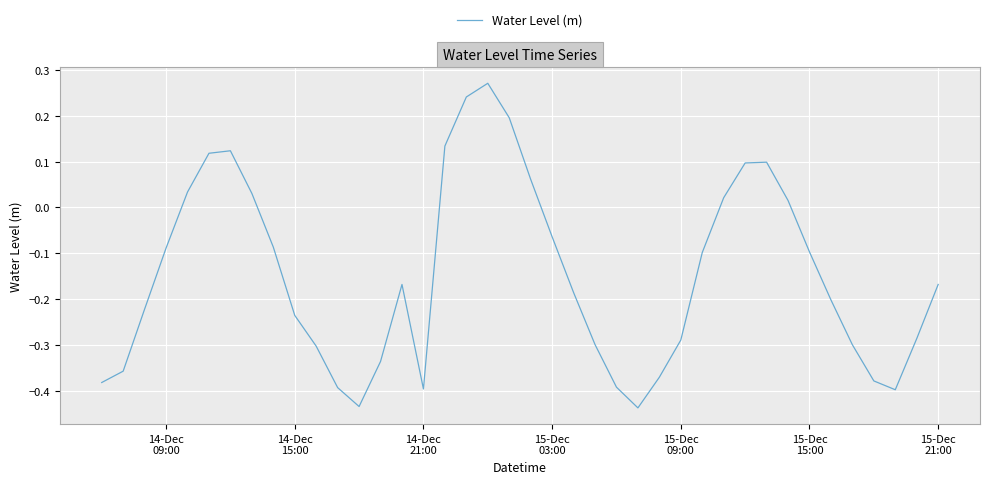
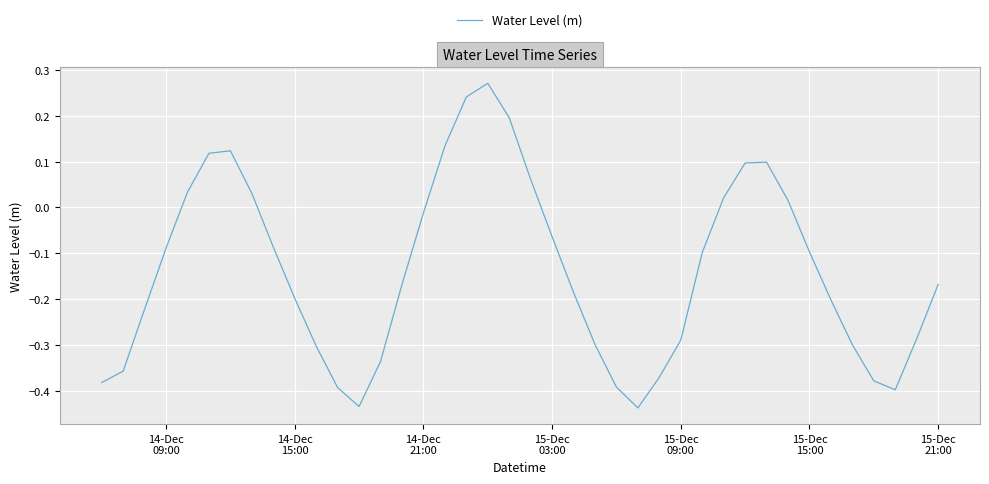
14-Dec 15:00: -0.24 -> -0.20
14-Dec 21:00: -0.40 -> -0.01
